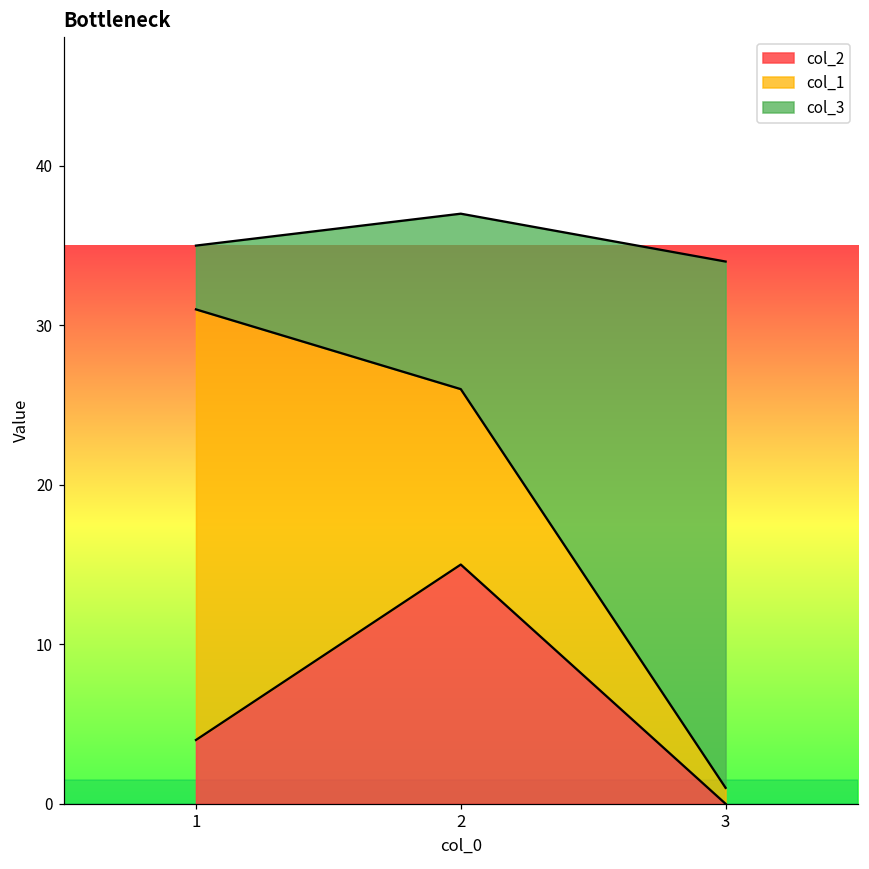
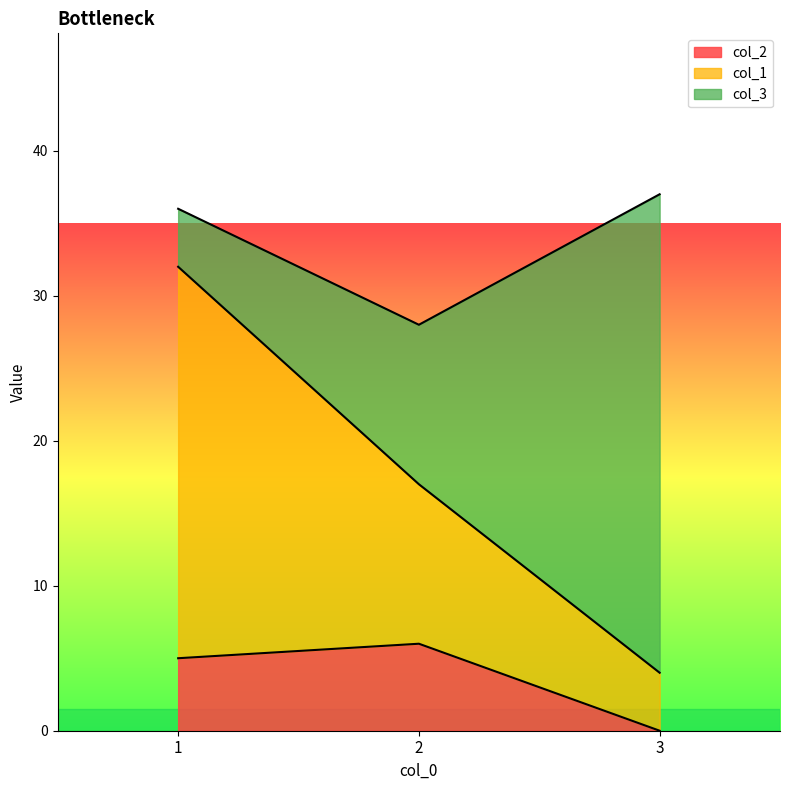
col_2, 1: 4 -> 5
col_2, 2: 15 -> 6
col_1, 3: 1 -> 4
